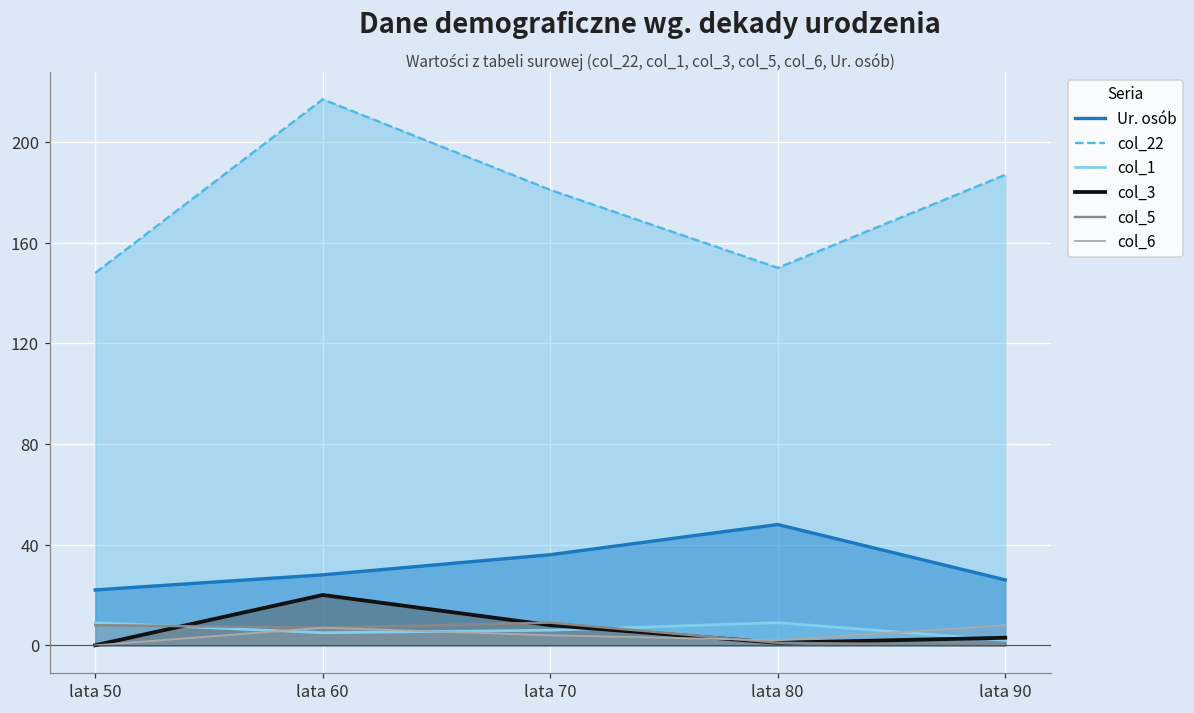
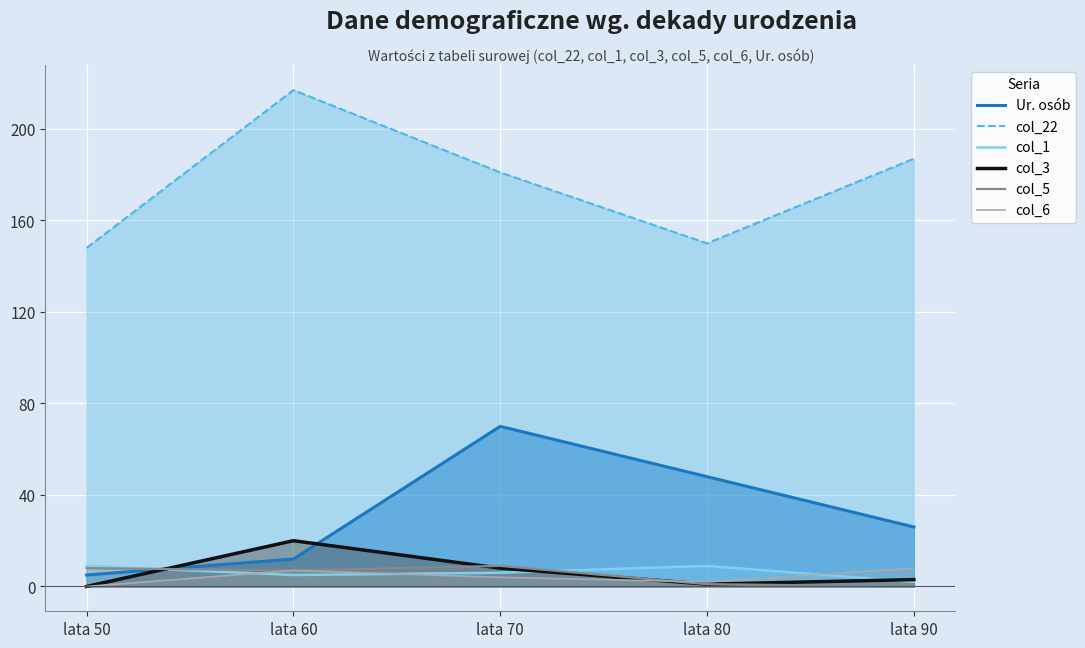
Ur. osób, lata 50: 22 -> 5
Ur. osób, lata 60: 28 -> 12
Ur. osób, lata 70: 36 -> 70
